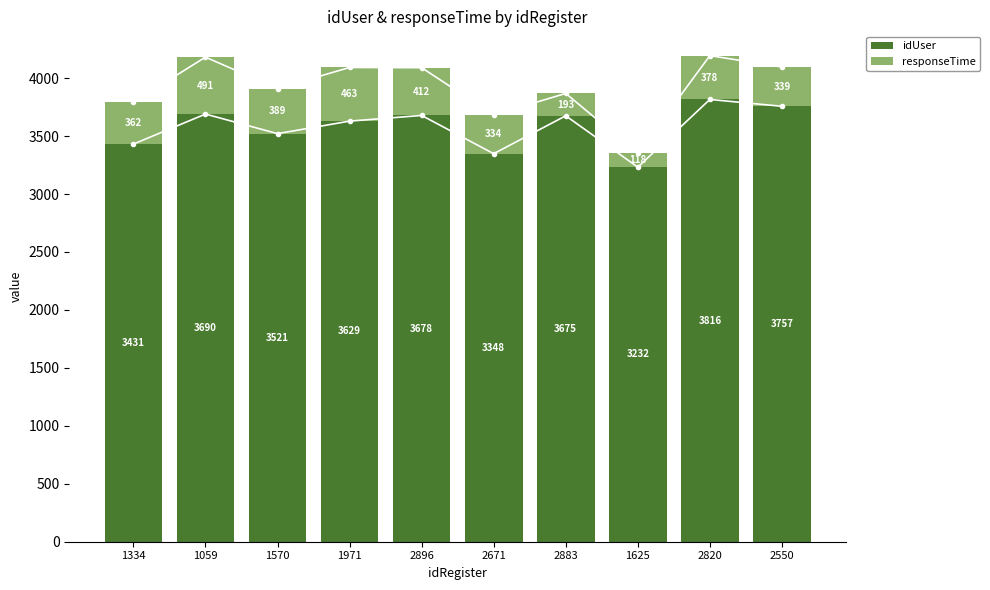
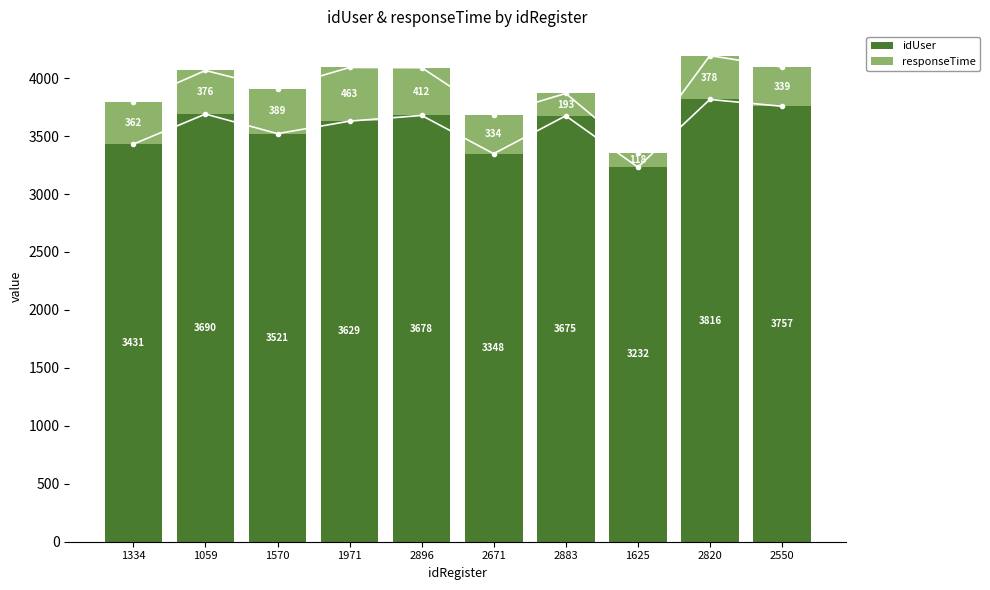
responseTime, 1059: 491 -> 376
